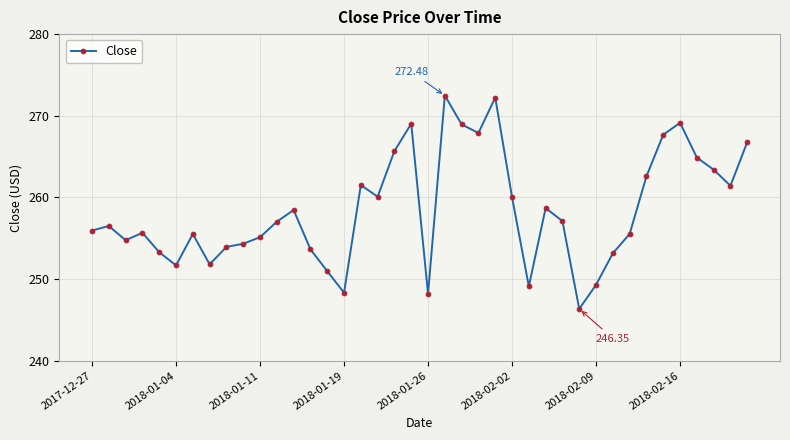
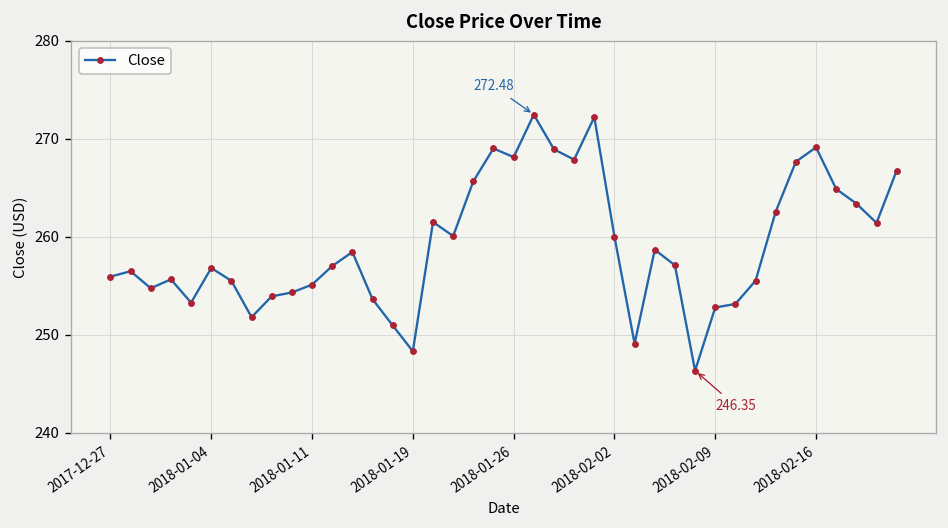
2018-01-04: 252 -> 257
2018-01-26: 248 -> 268
2018-02-09: 249 -> 253
